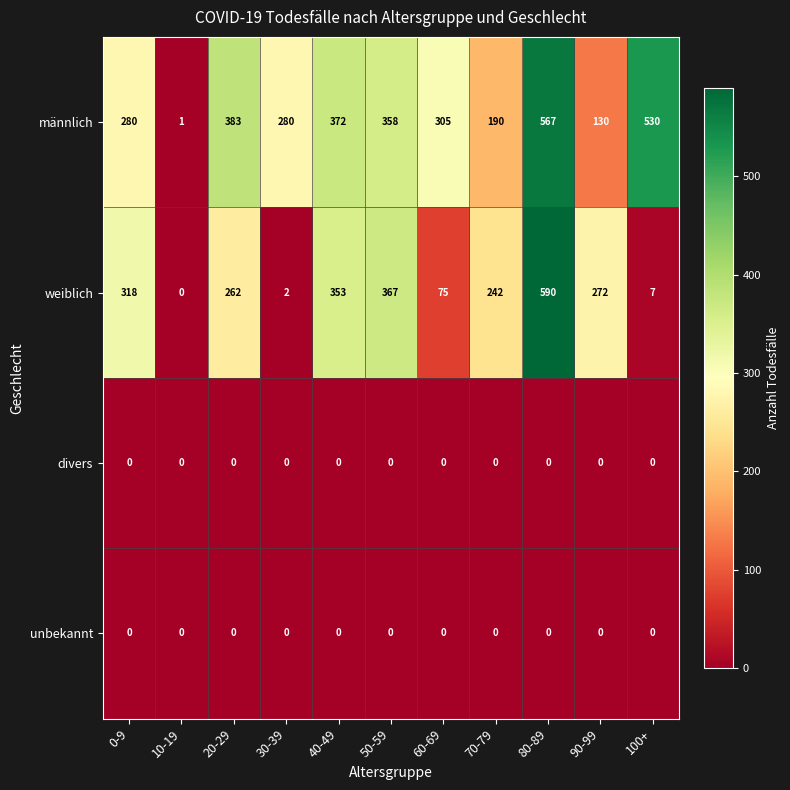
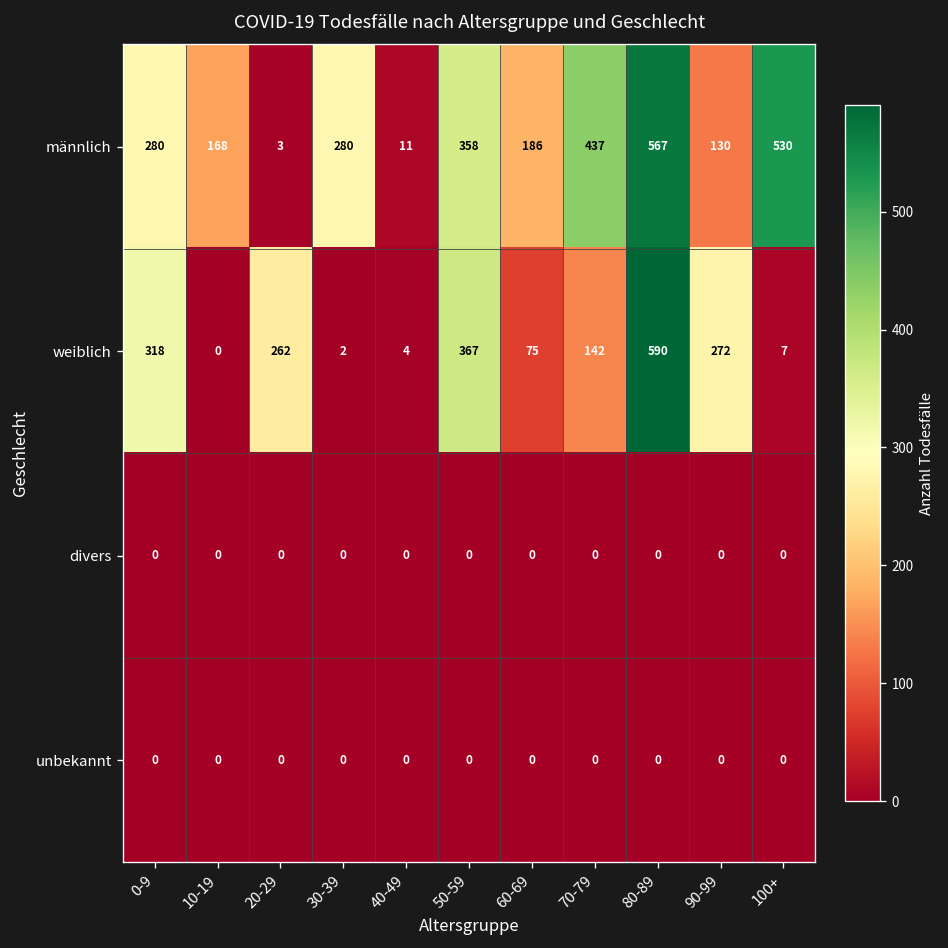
männlich, 10-19: 1 -> 168
männlich, 20-29: 383 -> 3
männlich, 40-49: 372 -> 11
männlich, 60-69: 305 -> 186
männlich, 70-79: 190 -> 437
weiblich, 40-49: 353 -> 4
weiblich, 70-79: 242 -> 142
